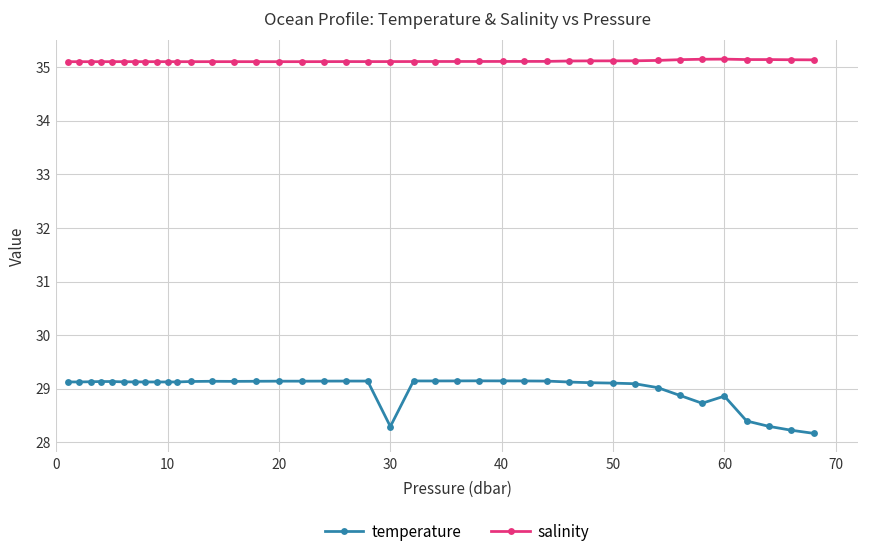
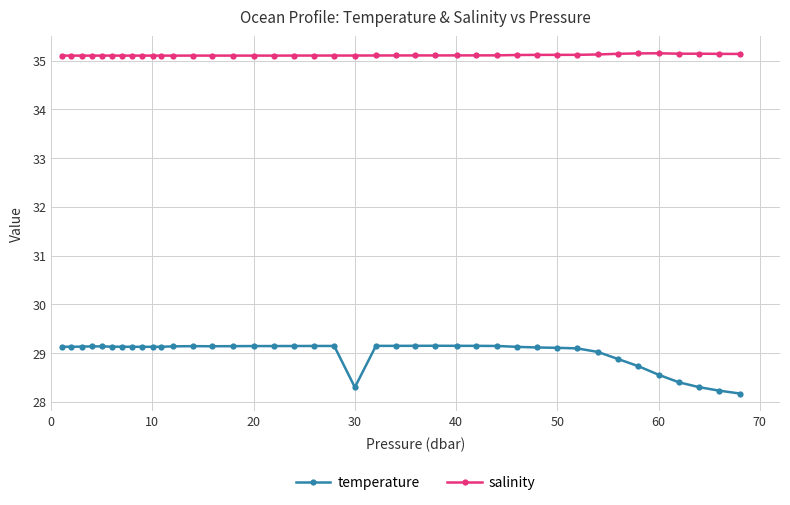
temperature, 60: 28.9 -> 28.6
